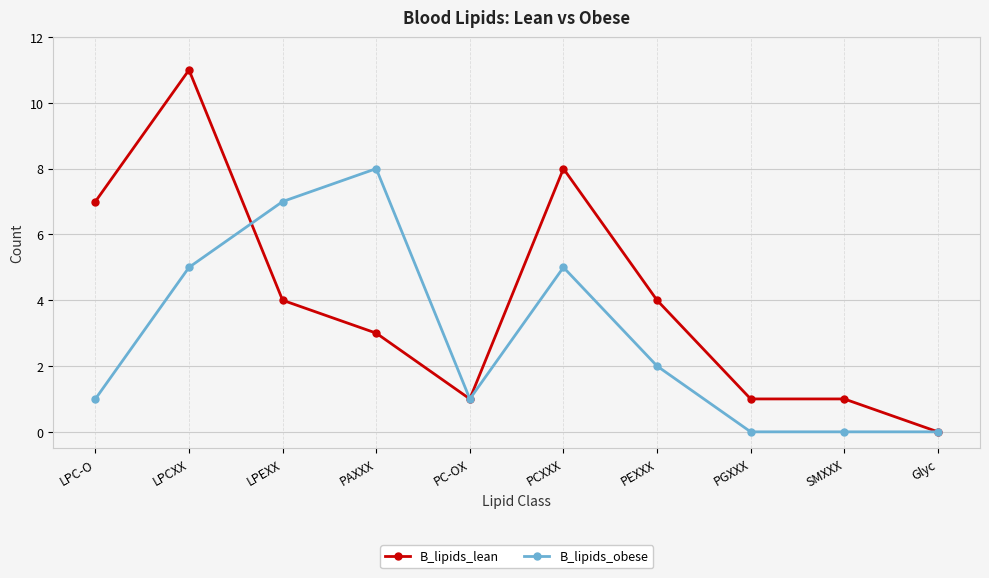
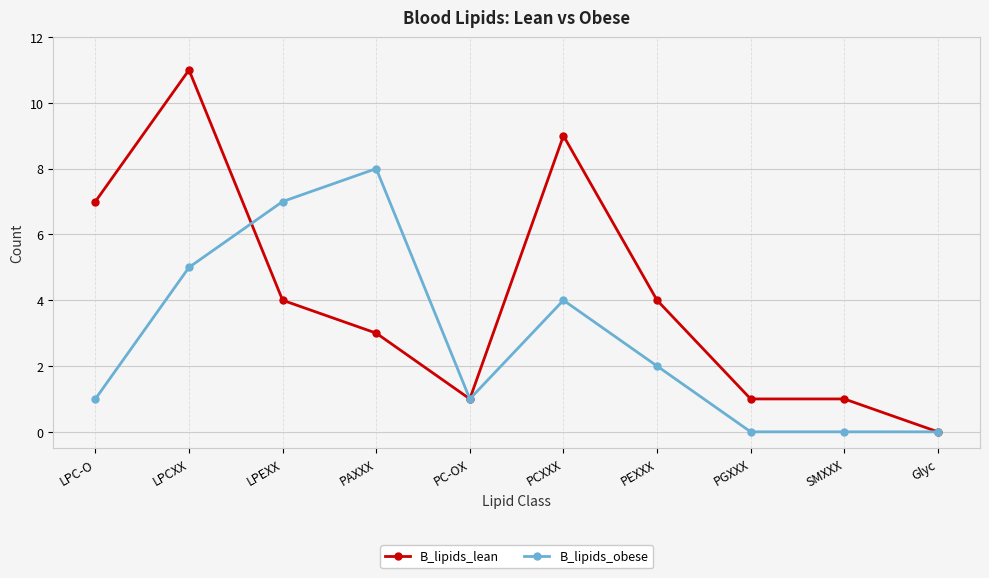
B_lipids_lean, PCXXX: 8 -> 9
B_lipids_obese, PCXXX: 5 -> 4
